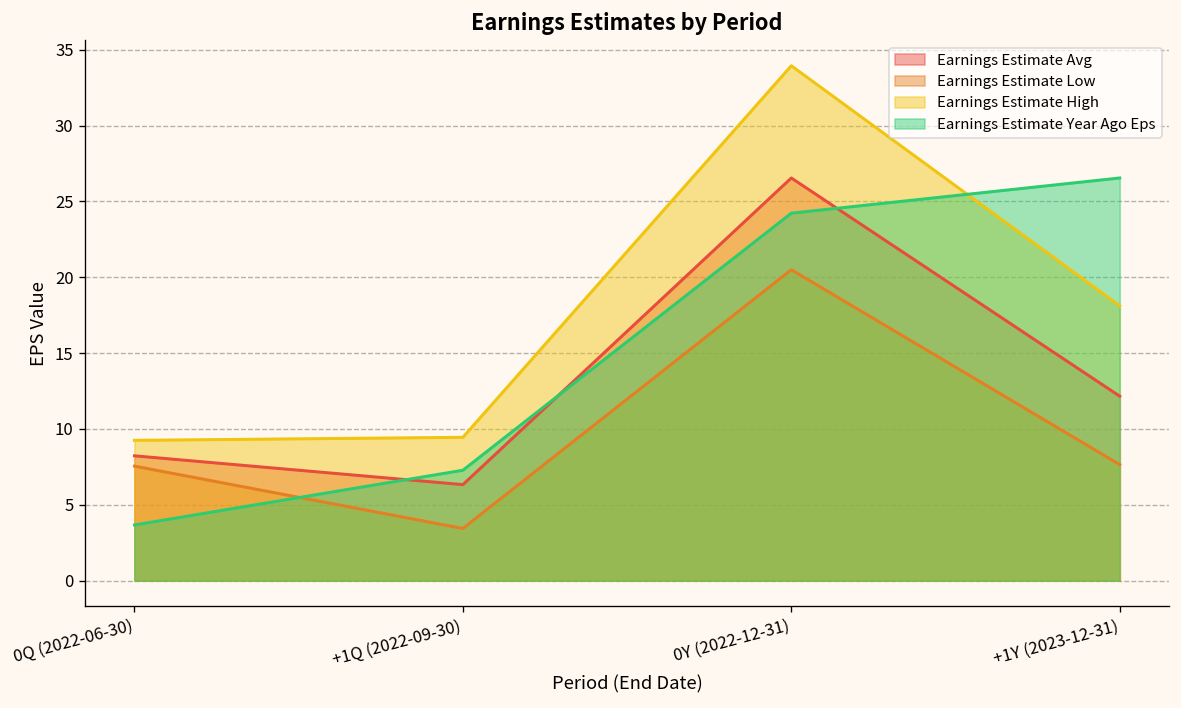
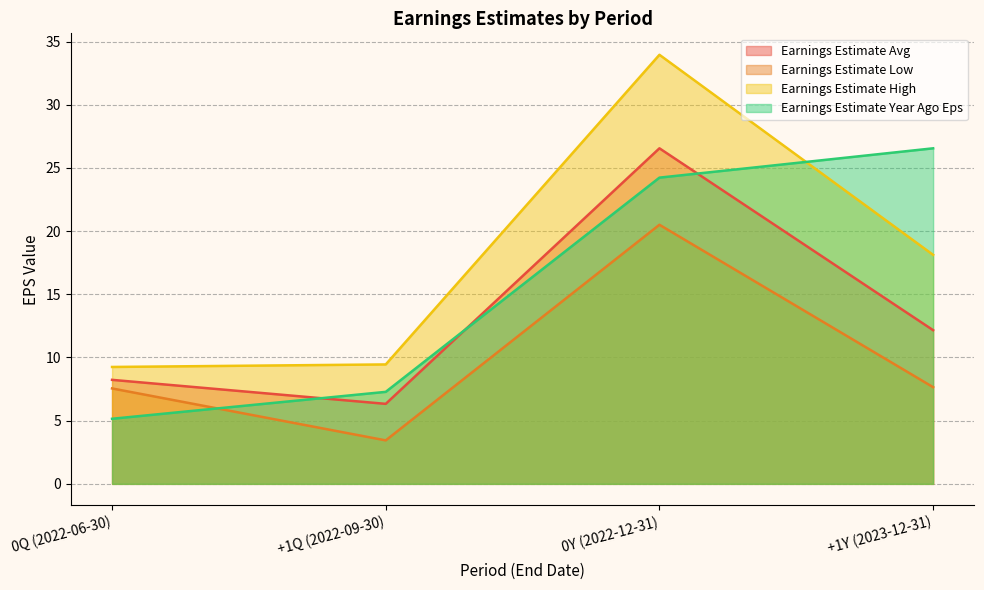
Earnings Estimate Year Ago Eps, 0Q (2022-06-30): 3.7 -> 5.2
